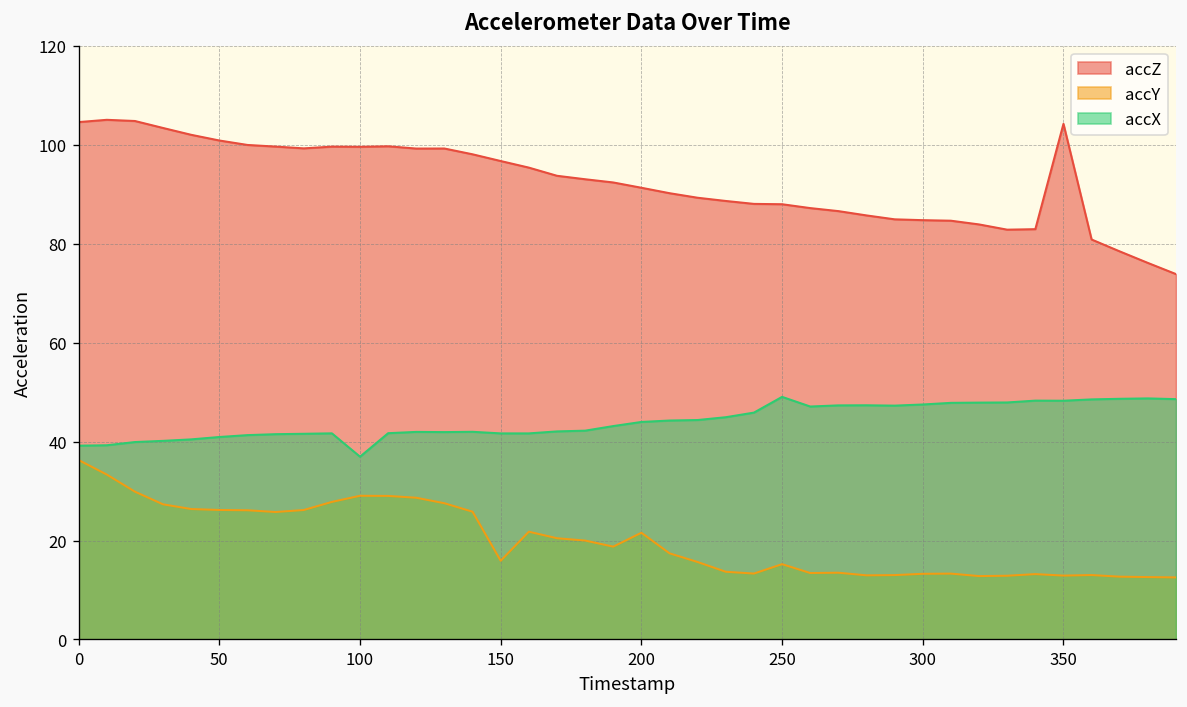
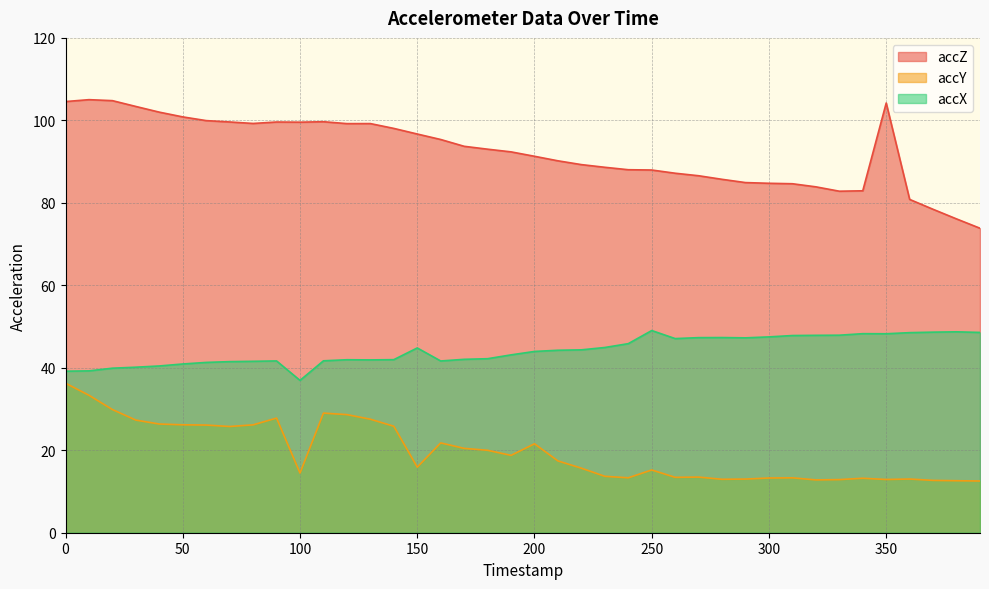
accY, 100: 29 -> 14
accX, 150: 42 -> 45
